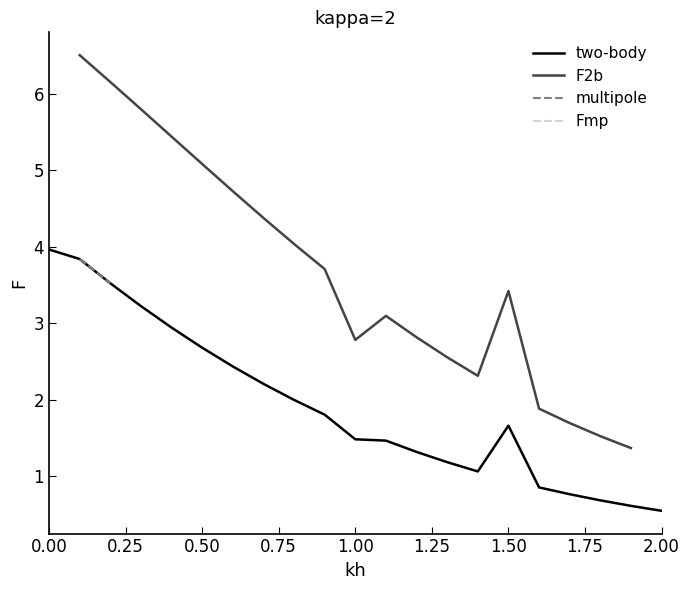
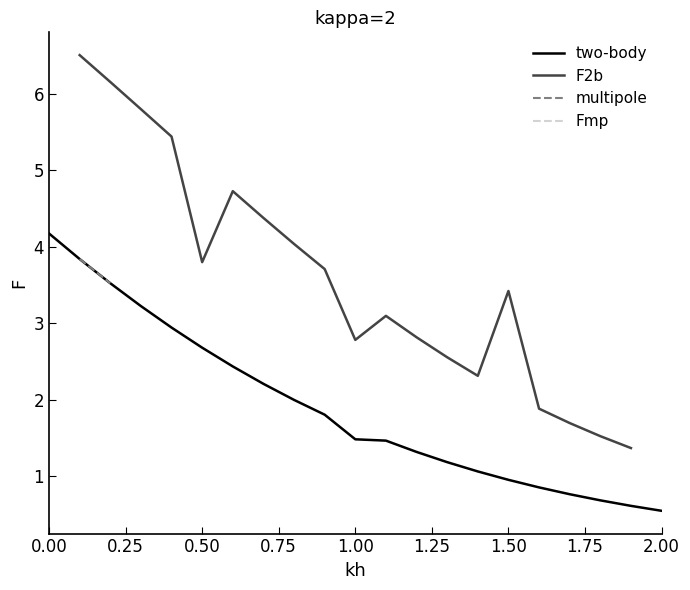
two-body, 0.00: 4.0 -> 4.2
F2b, 0.50: 5.1 -> 3.8
two-body, 1.50: 1.7 -> 1.0
